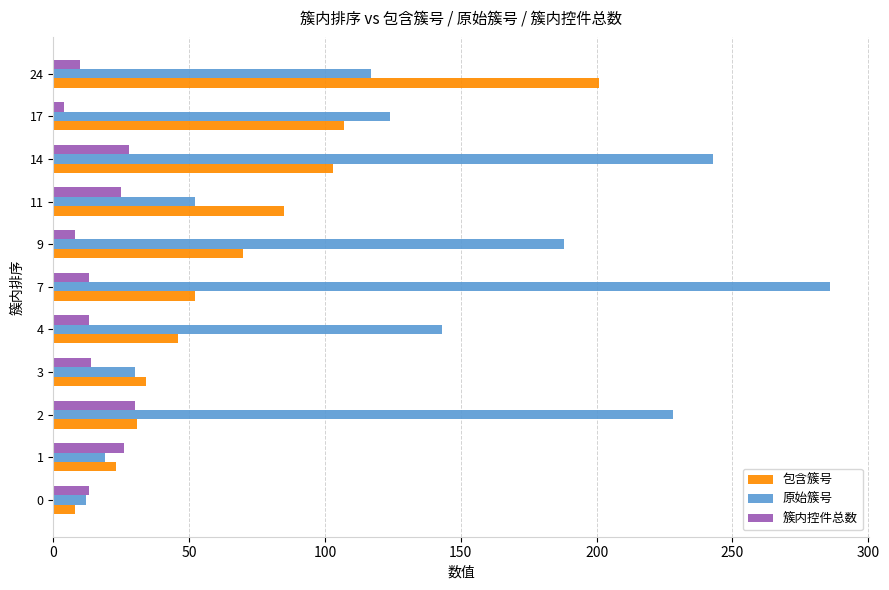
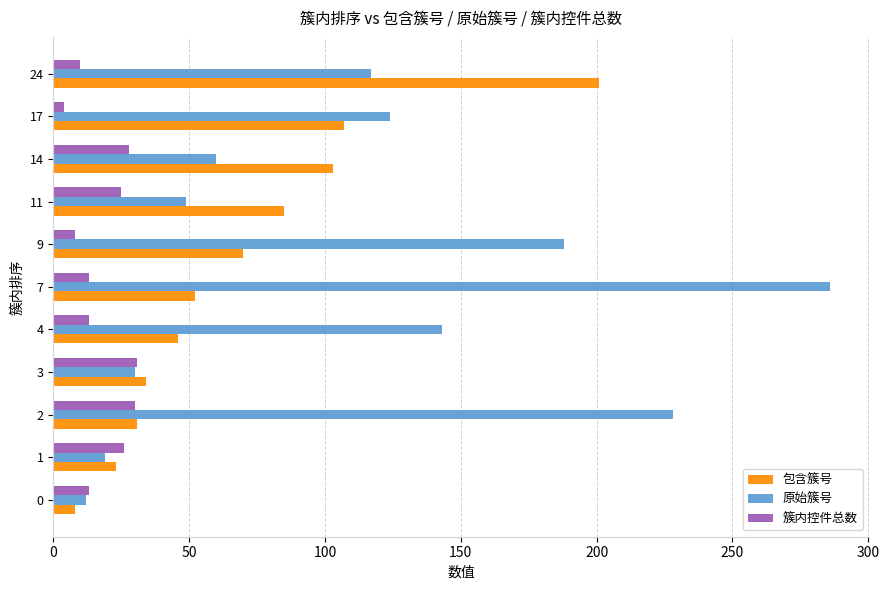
原始簇号, 14: 243 -> 60
原始簇号, 11: 52 -> 49
簇内控件总数, 3: 14 -> 31
